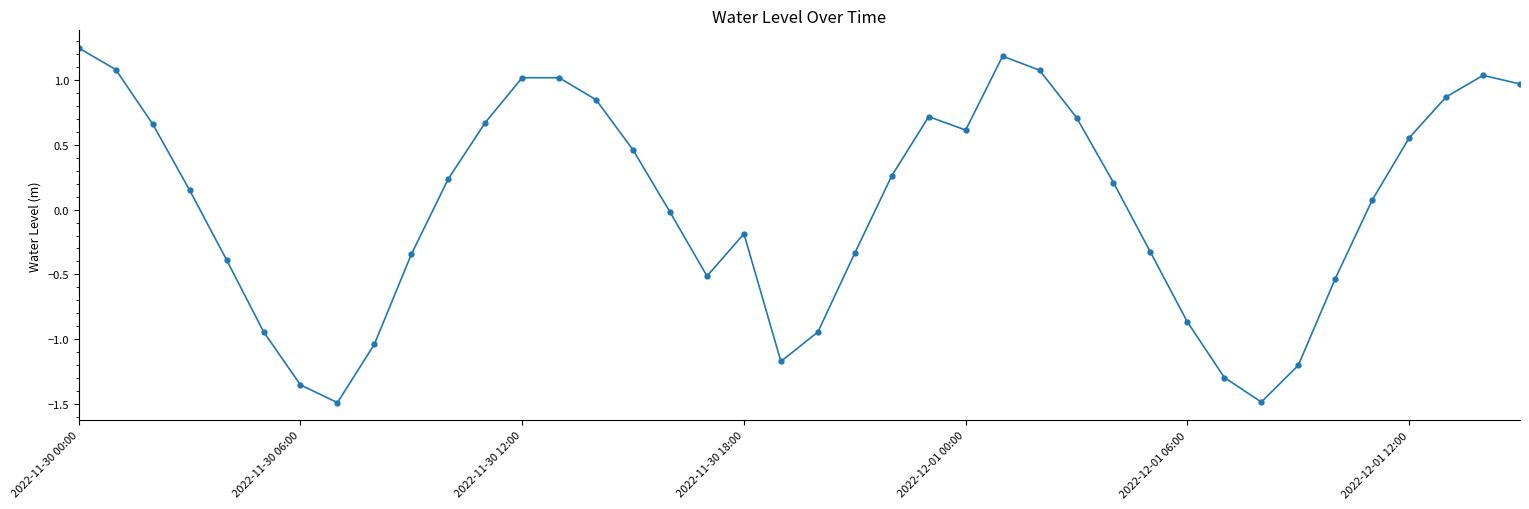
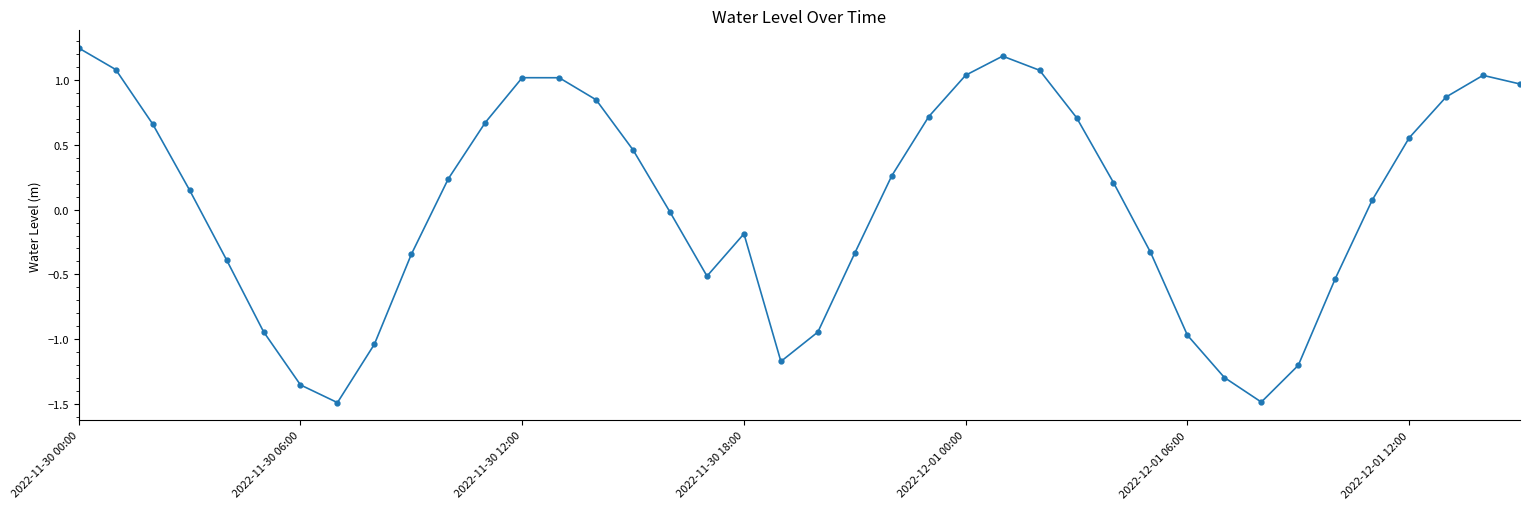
2022-12-01 00:00: 0.61 -> 1.03
2022-12-01 06:00: -0.87 -> -0.97
